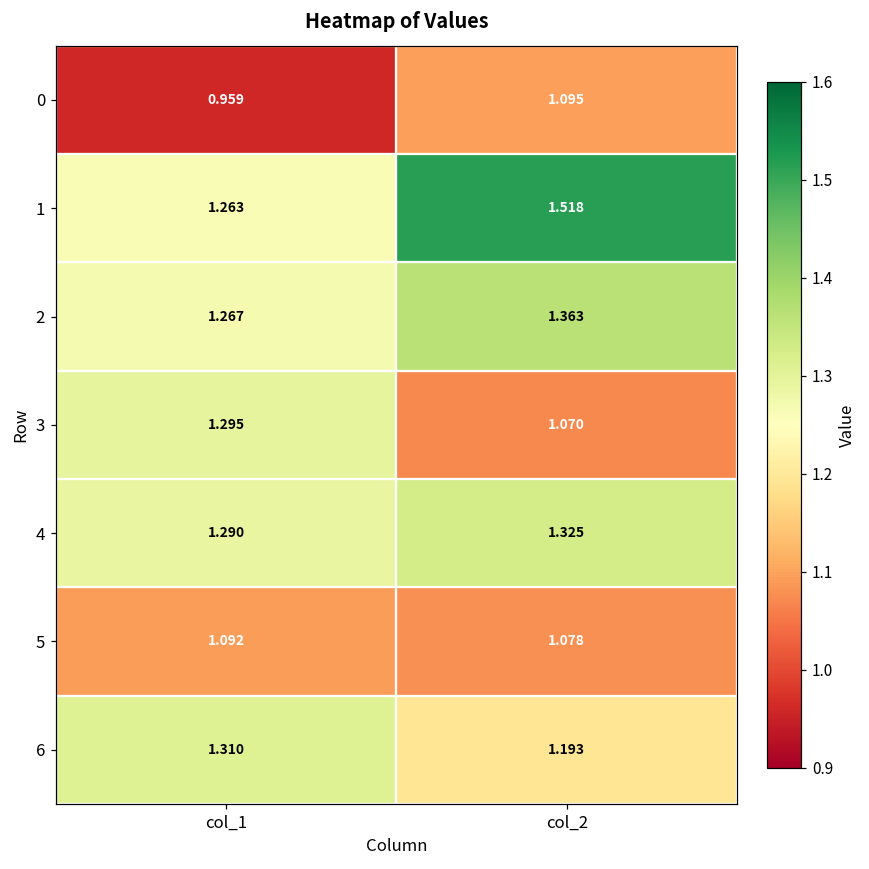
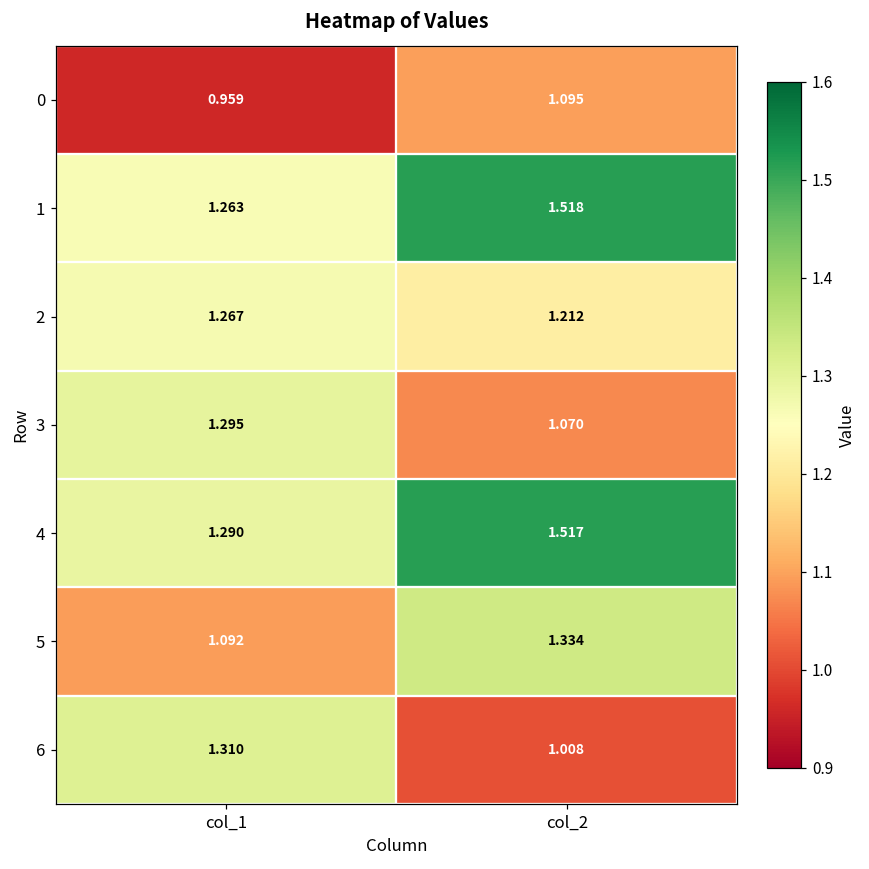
2, col_2: 1.363 -> 1.212
4, col_2: 1.325 -> 1.517
5, col_2: 1.078 -> 1.334
6, col_2: 1.193 -> 1.008
